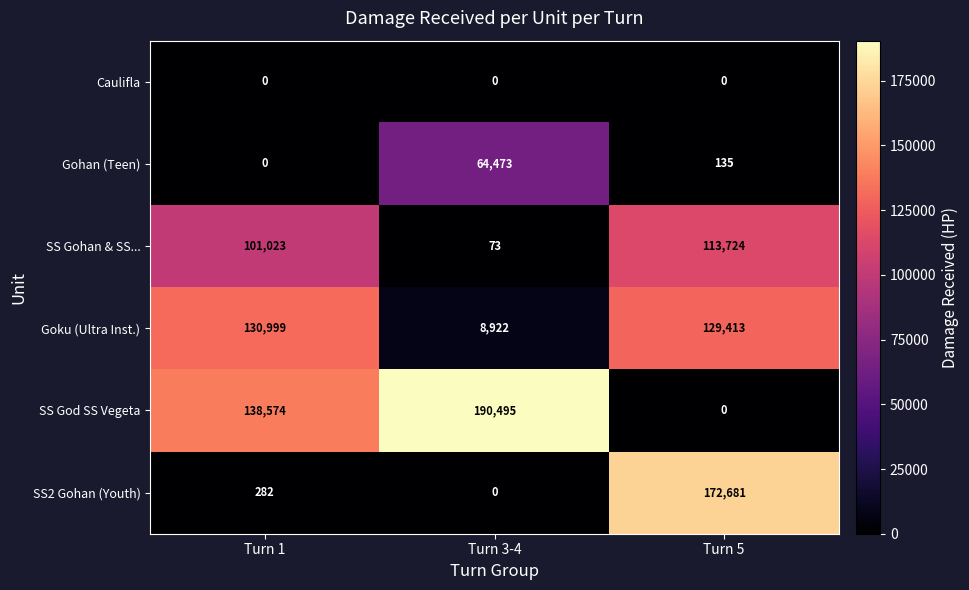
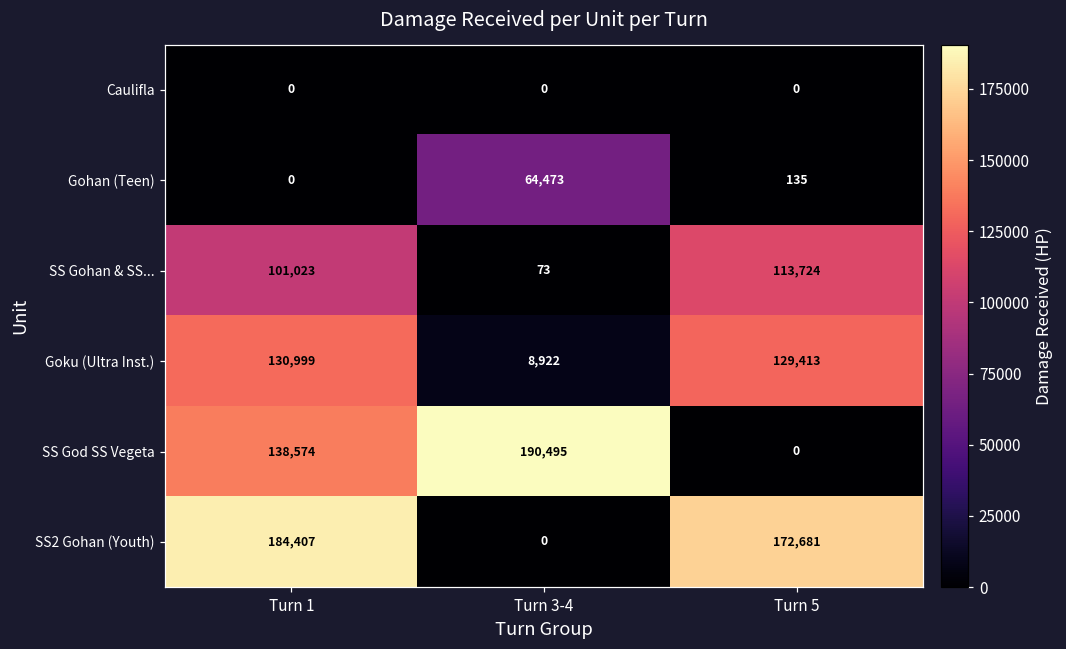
SS2 Gohan (Youth), Turn 1: 282 -> 184,407
